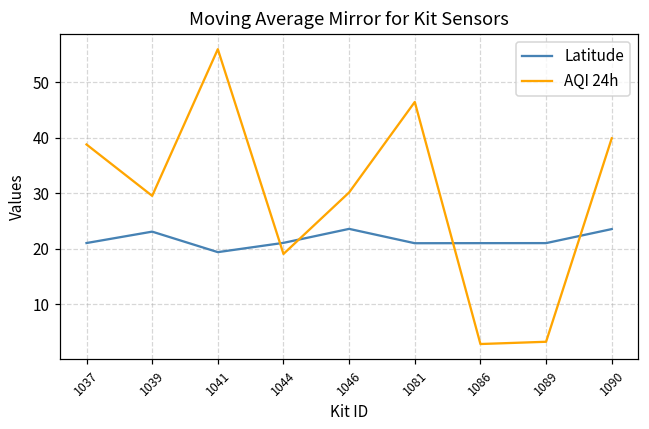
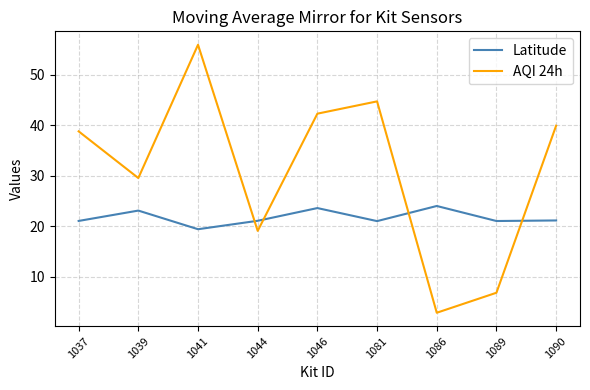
AQI 24h, 1046: 30 -> 42
AQI 24h, 1081: 46 -> 45
Latitude, 1086: 21 -> 24
AQI 24h, 1089: 3 -> 7
Latitude, 1090: 24 -> 21
